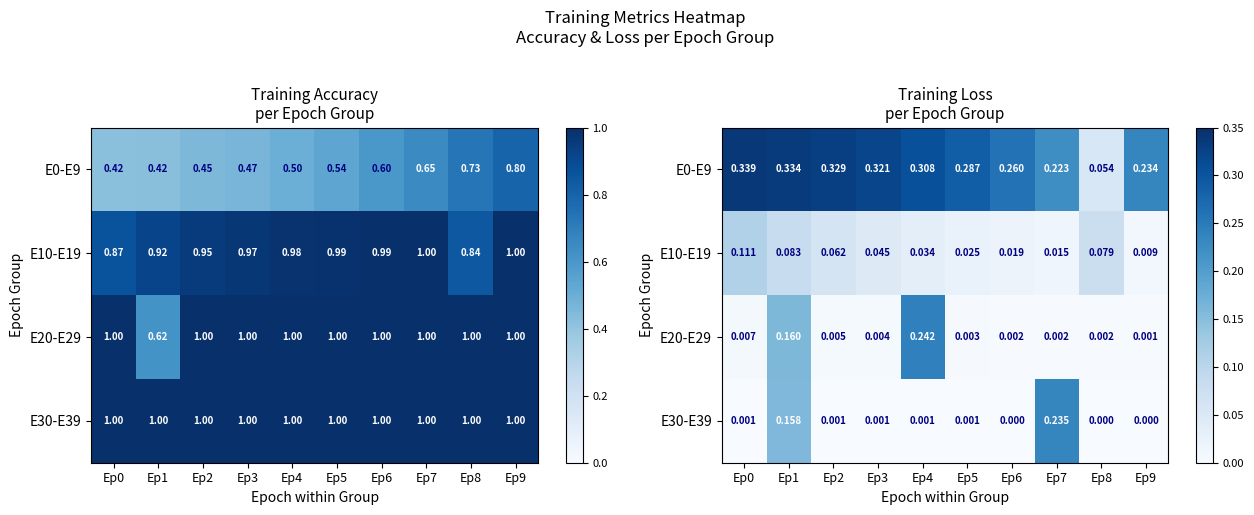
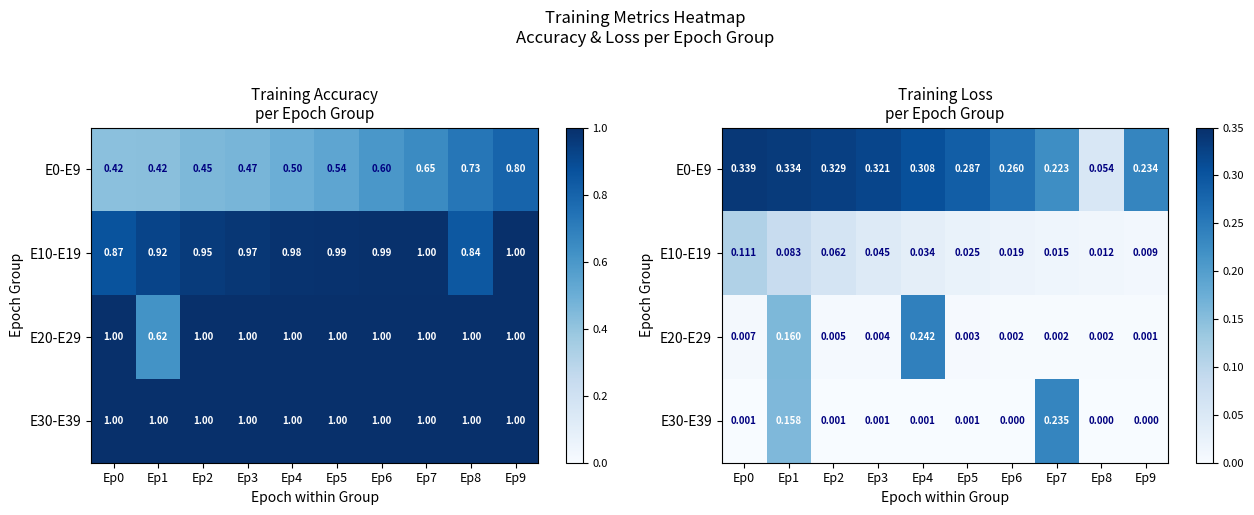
Training Loss per Epoch Group, E10-E19, Ep8: 0.079 -> 0.012
